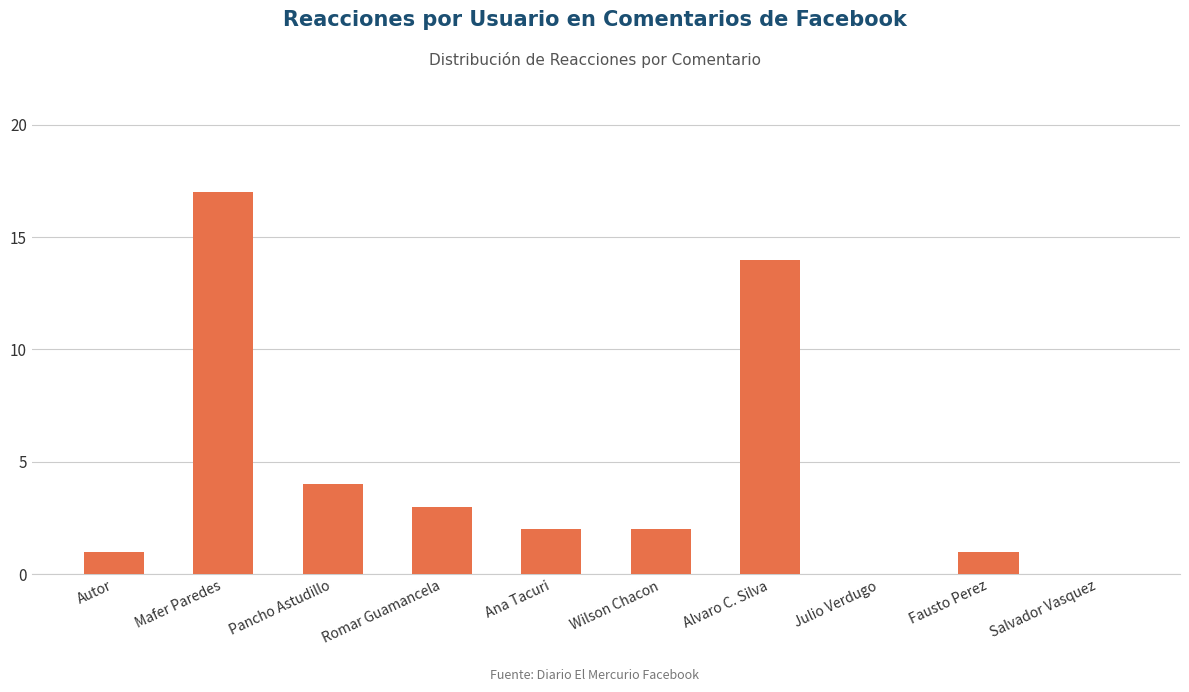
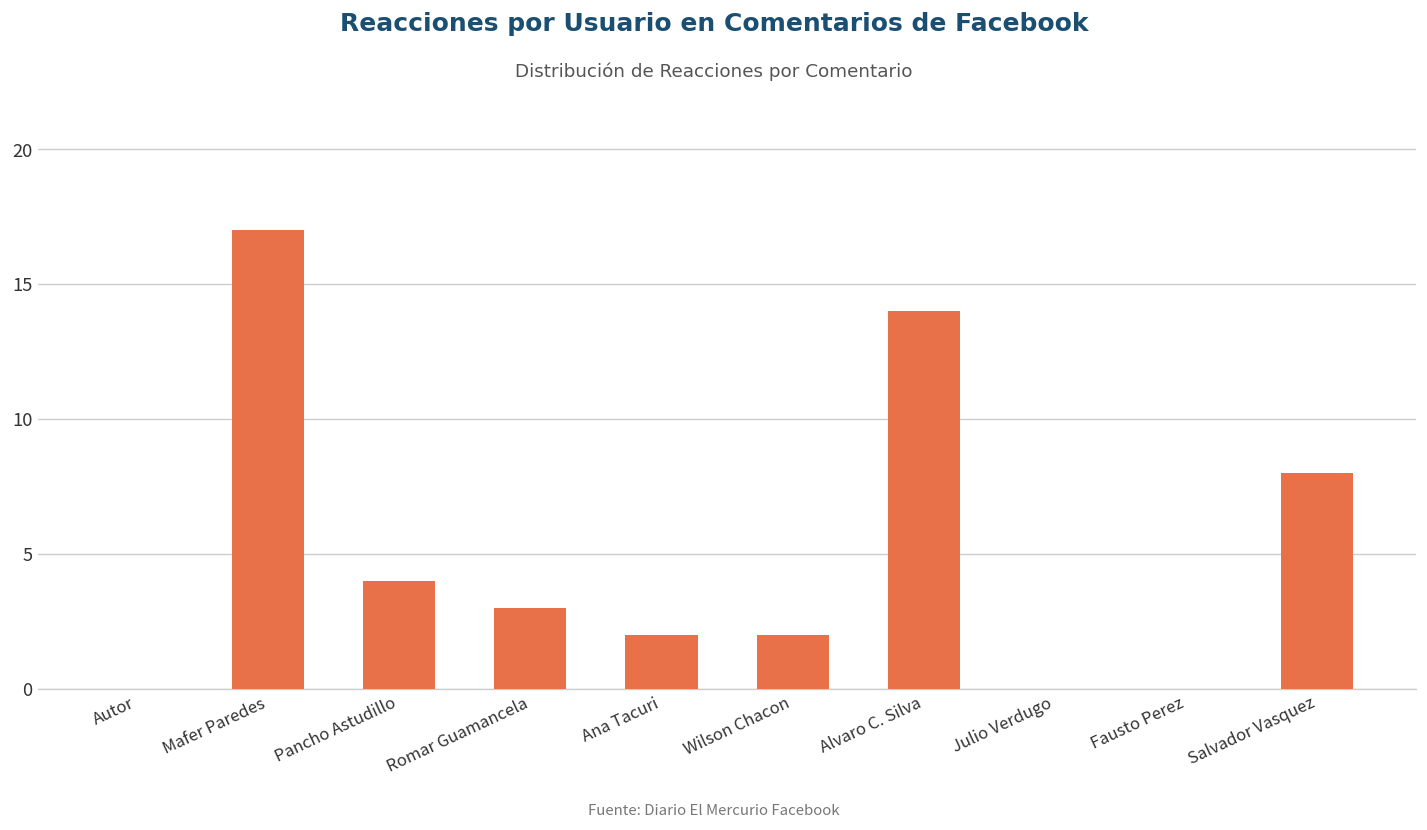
Autor: 1 -> 0
Fausto Perez: 1 -> 0
Salvador Vasquez: 0 -> 8
